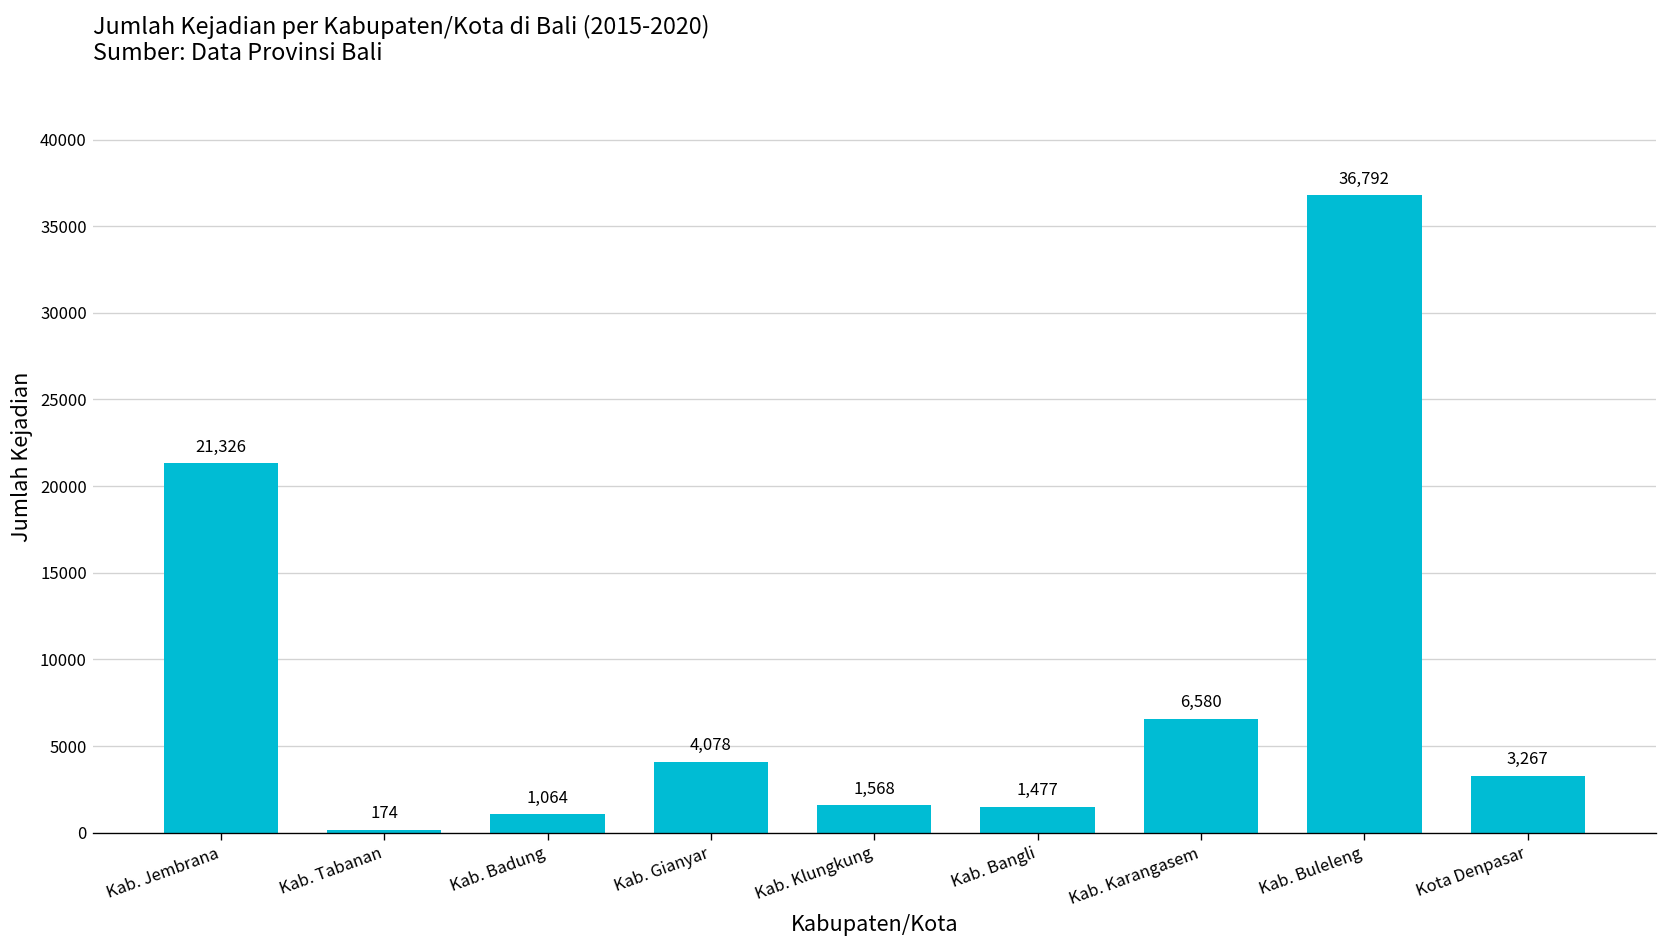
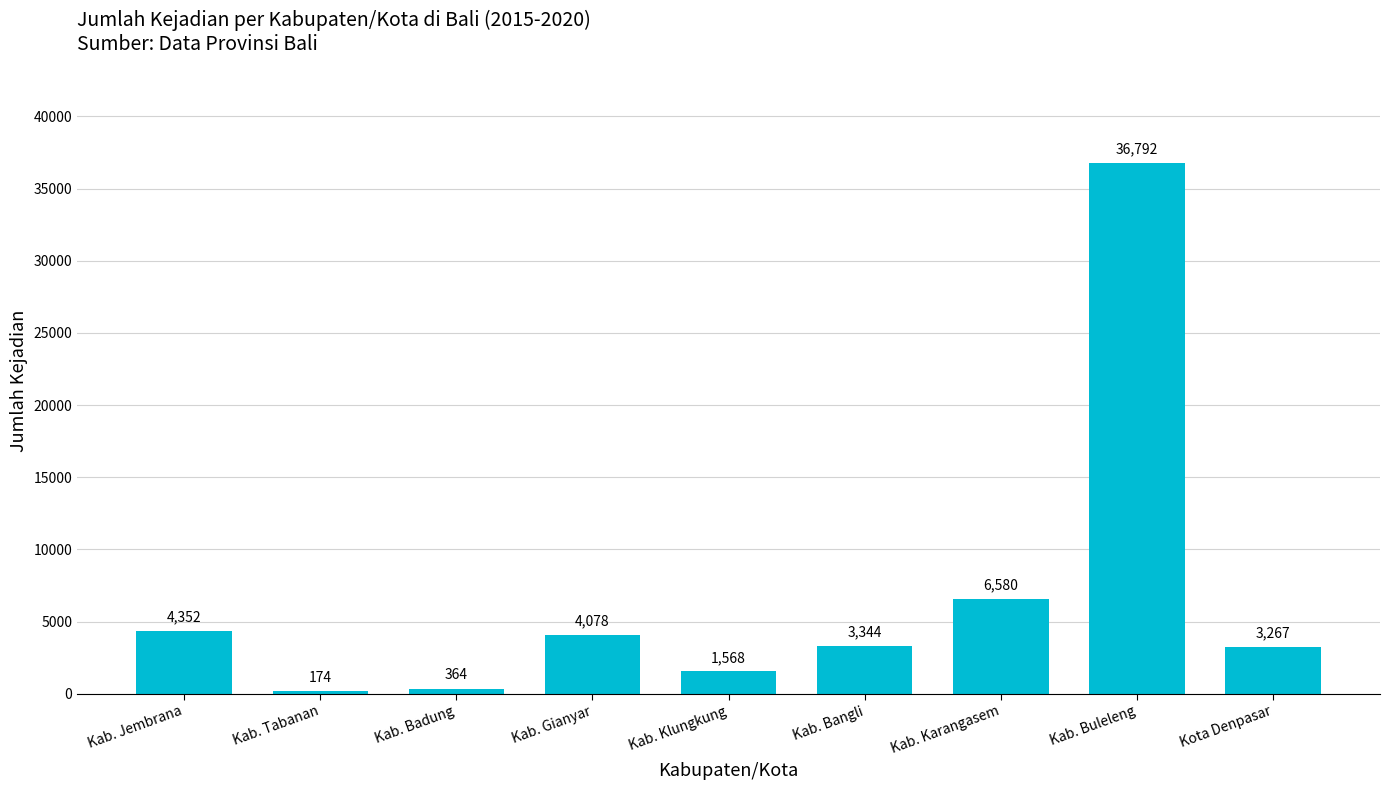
Kab. Jembrana: 21,326 -> 4,352
Kab. Badung: 1,064 -> 364
Kab. Bangli: 1,477 -> 3,344
